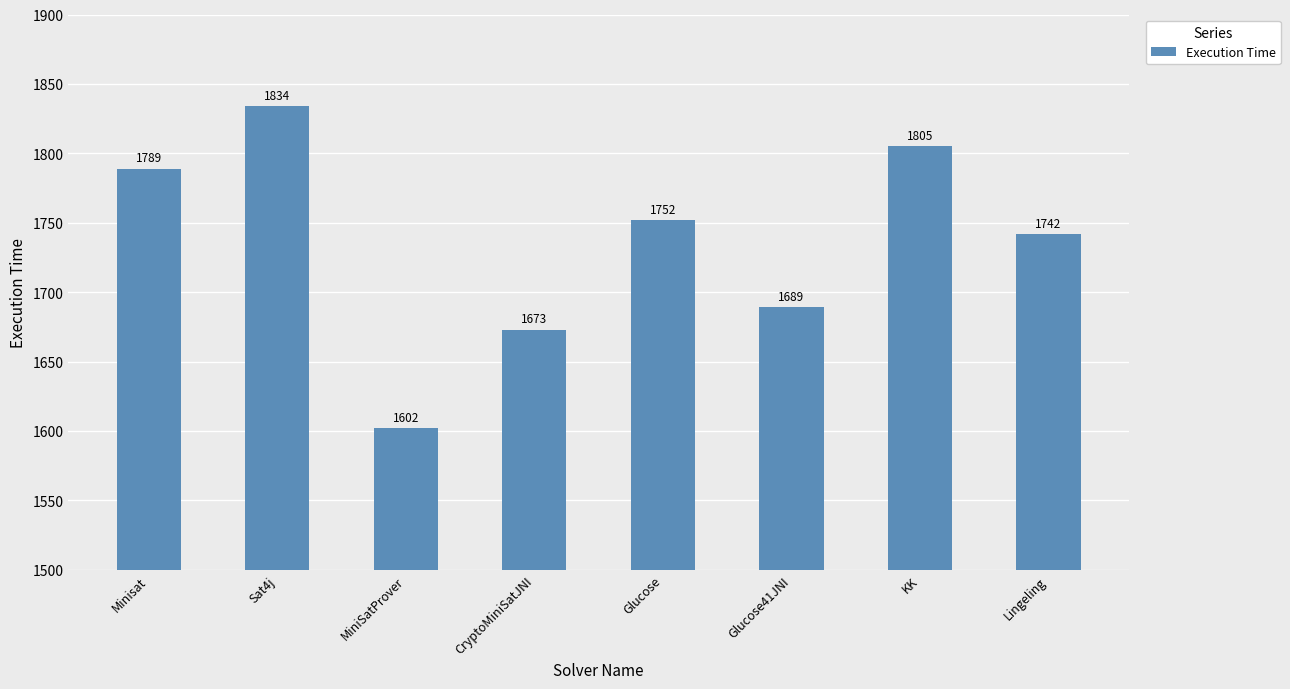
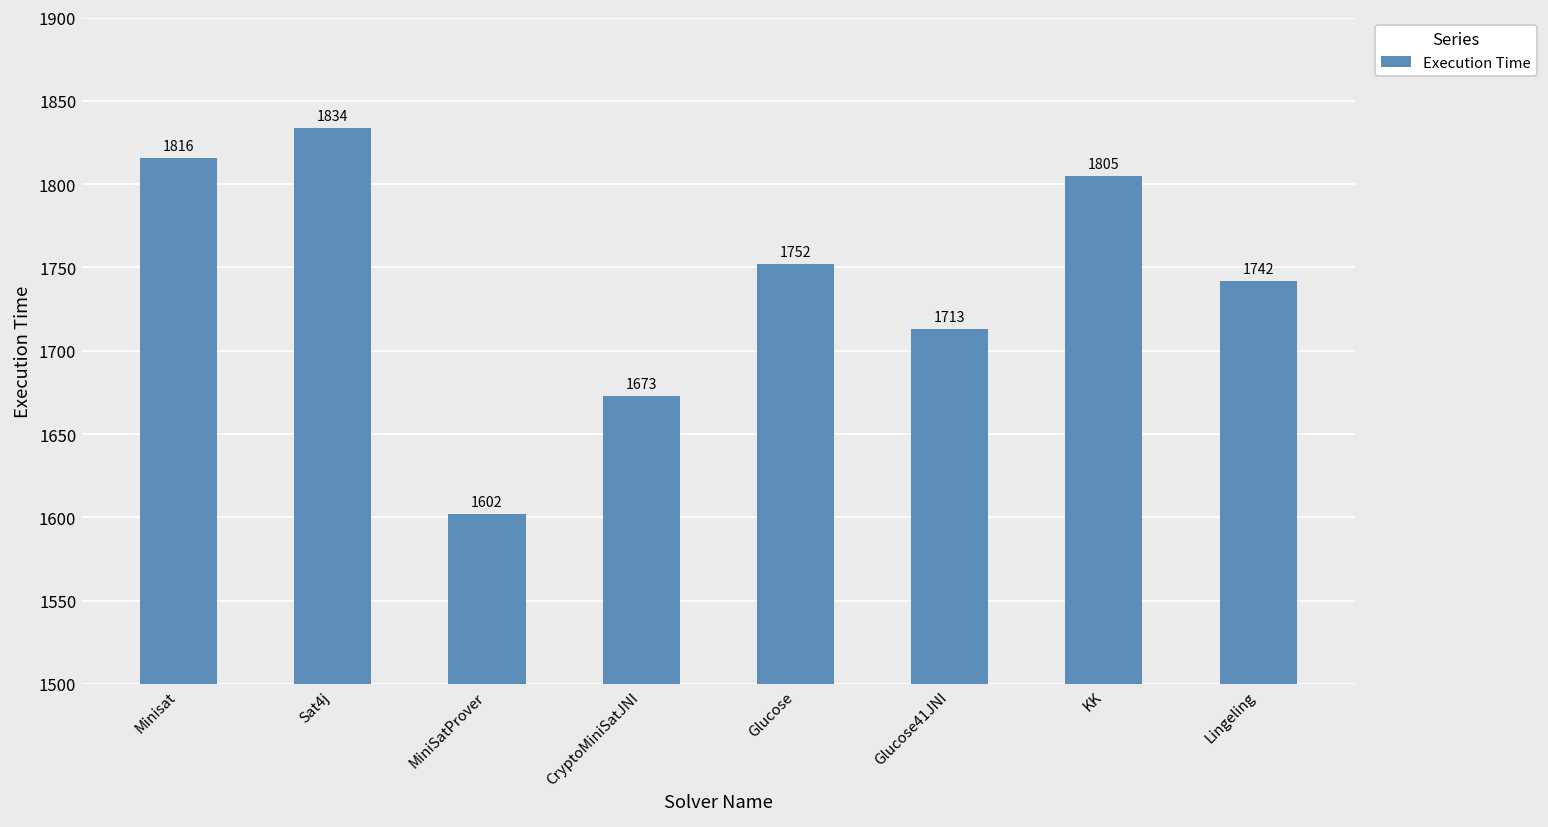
Minisat: 1789 -> 1816
Glucose41JNI: 1689 -> 1713
